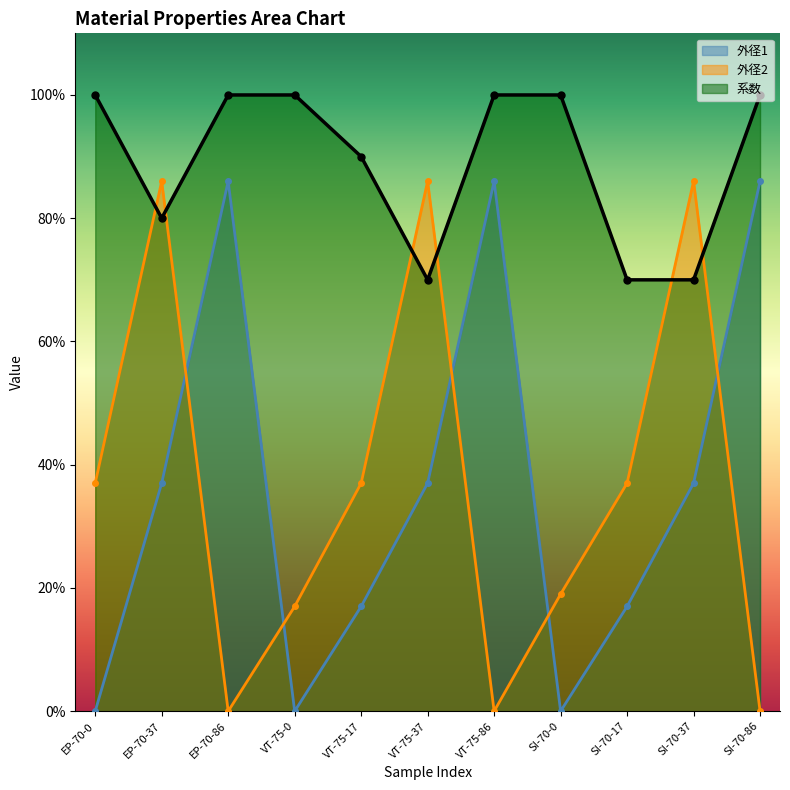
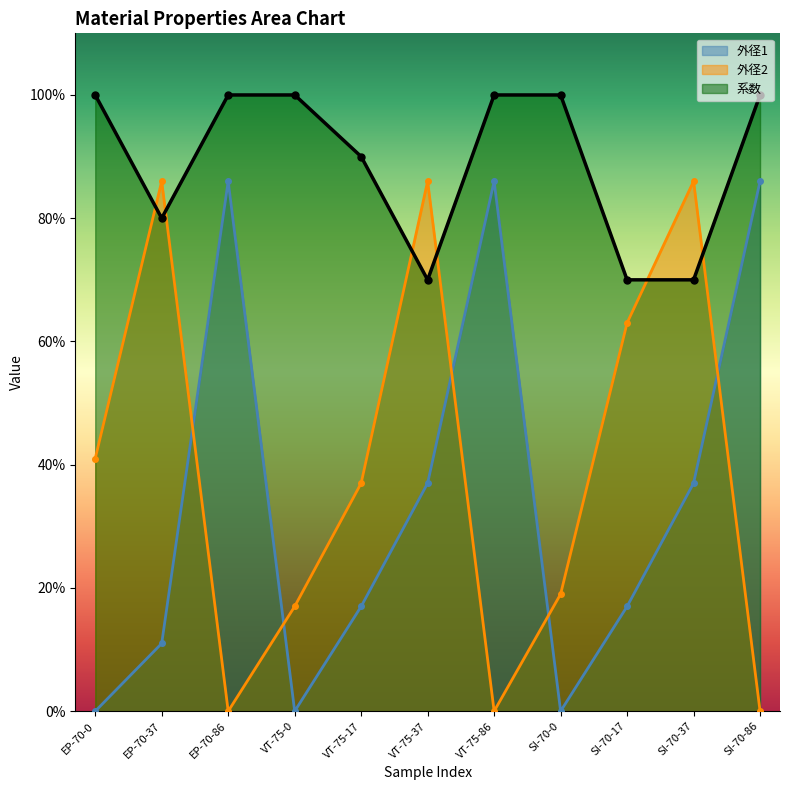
外径2, EP-70-0: 37% -> 41%
外径1, EP-70-37: 37% -> 11%
外径2, SI-70-17: 37% -> 63%
